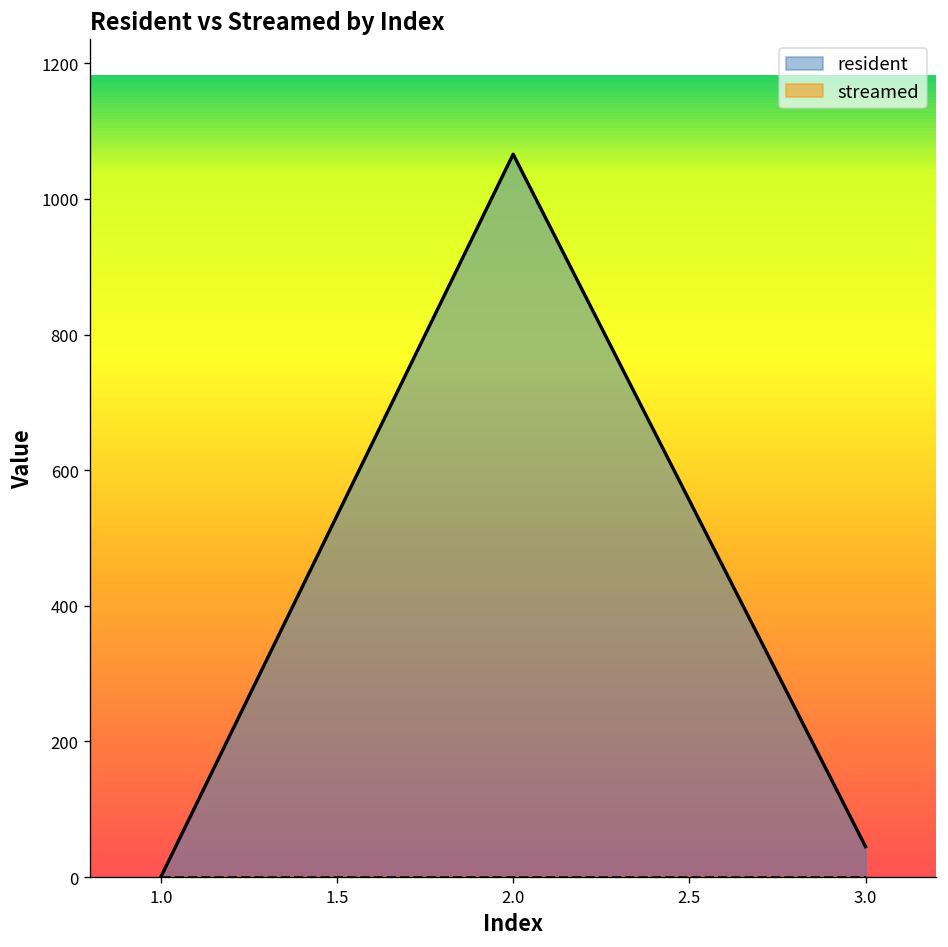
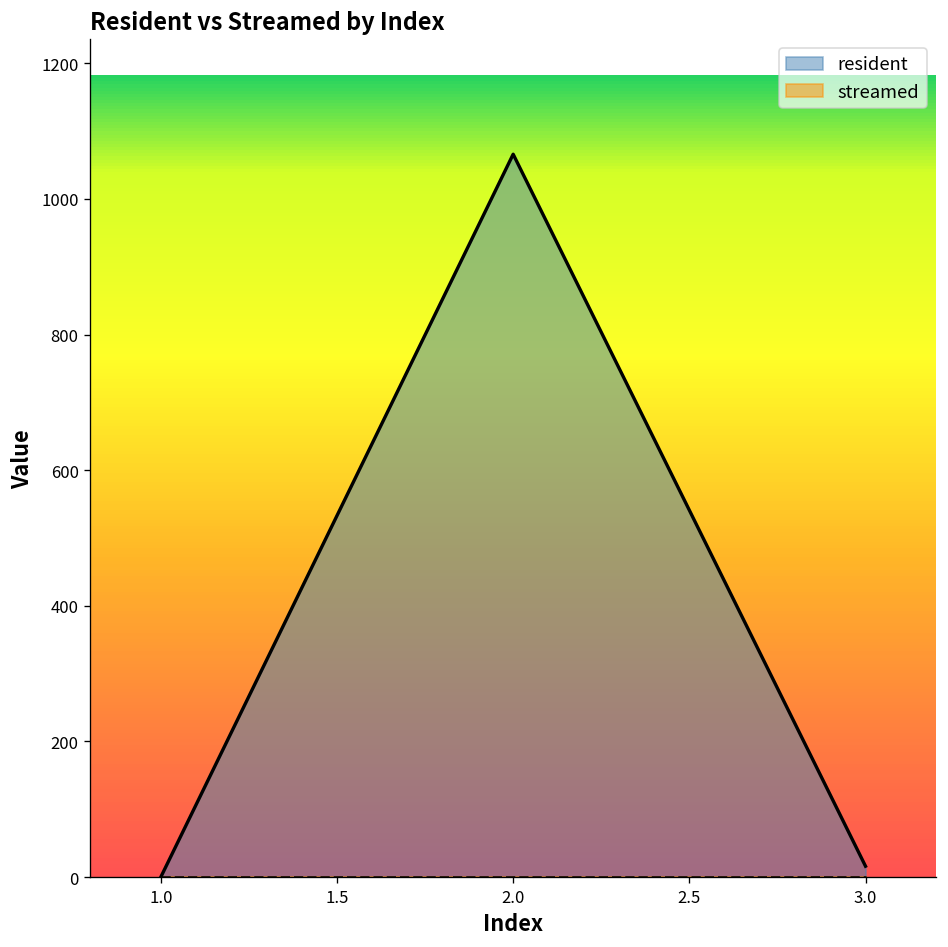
resident, 3.0: 50 -> 20
